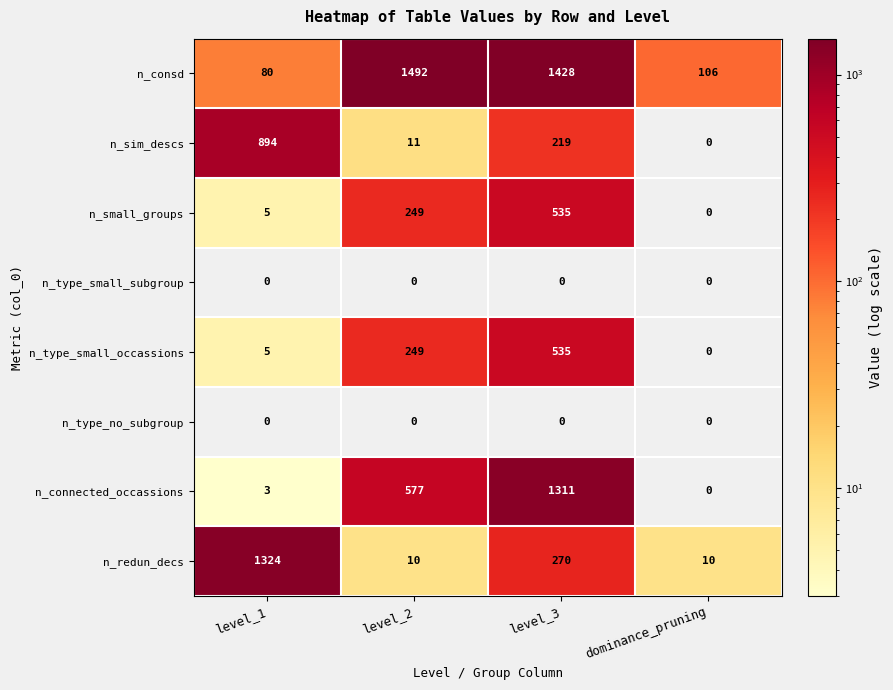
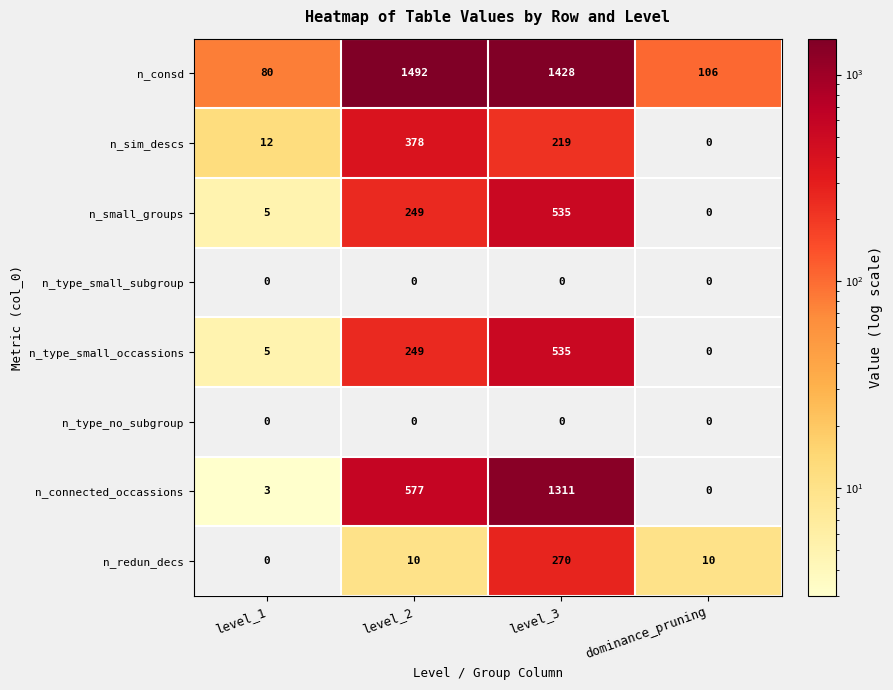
n_sim_descs, level_1: 894 -> 12
n_sim_descs, level_2: 11 -> 378
n_redun_decs, level_1: 1324 -> 0
